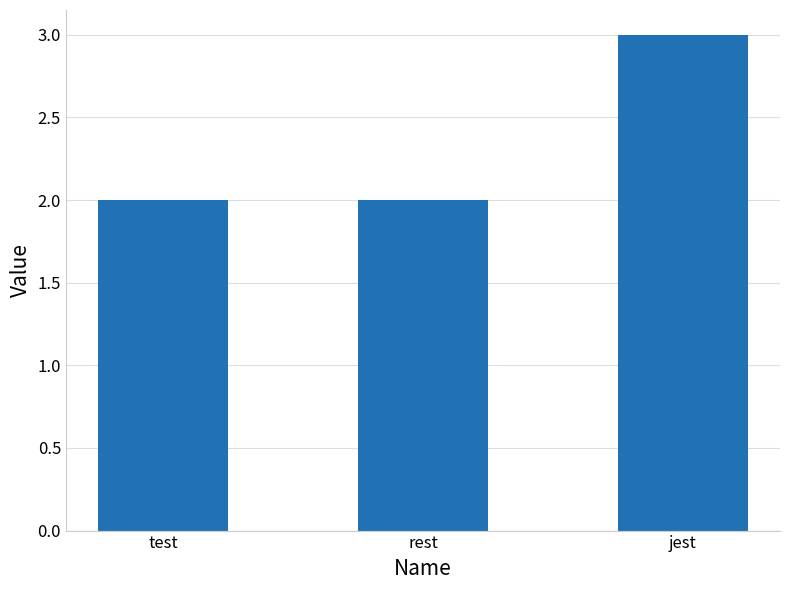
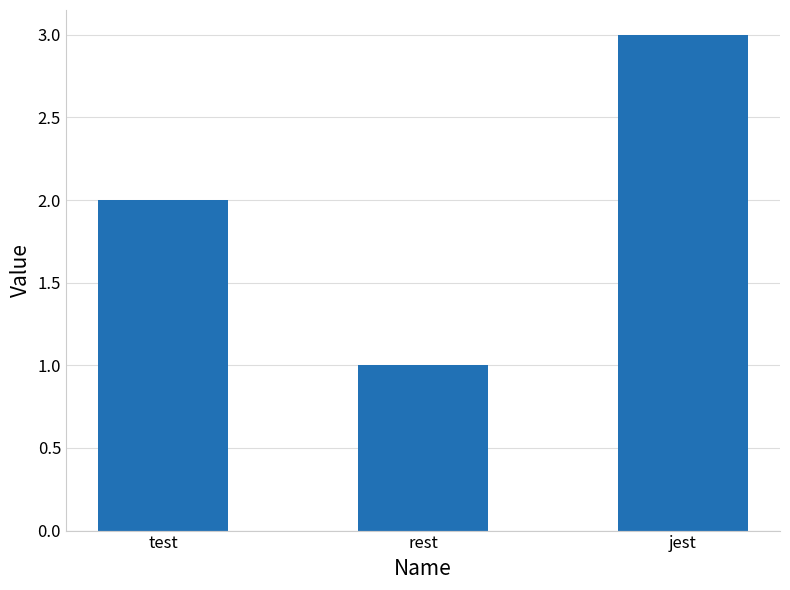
rest: 2 -> 1
